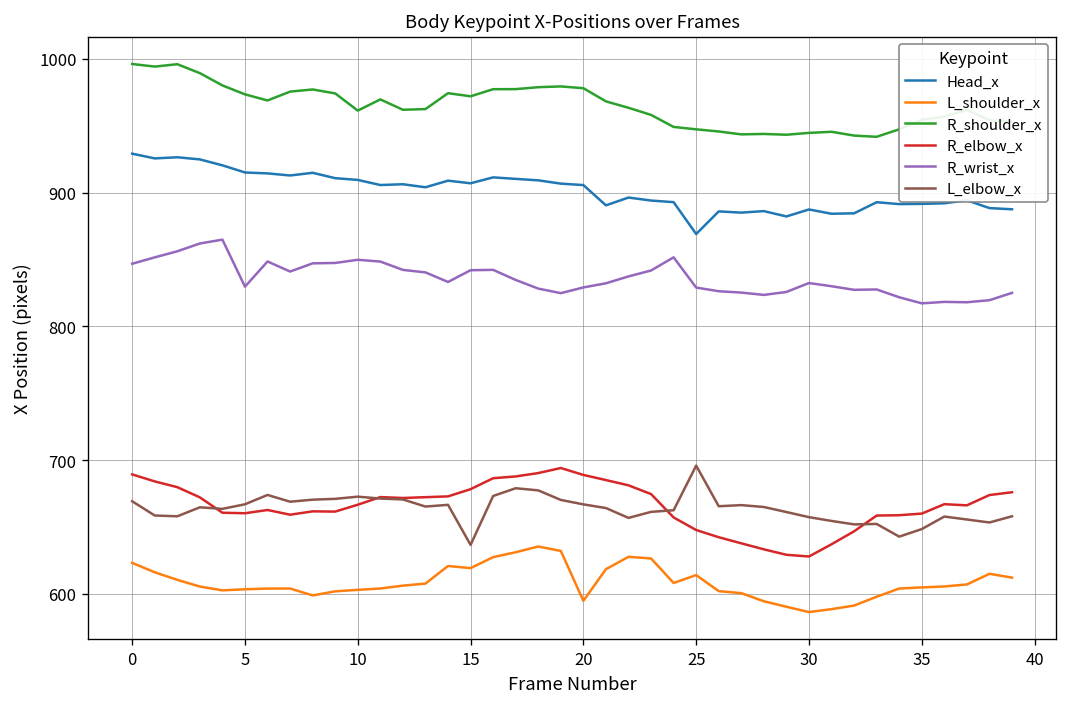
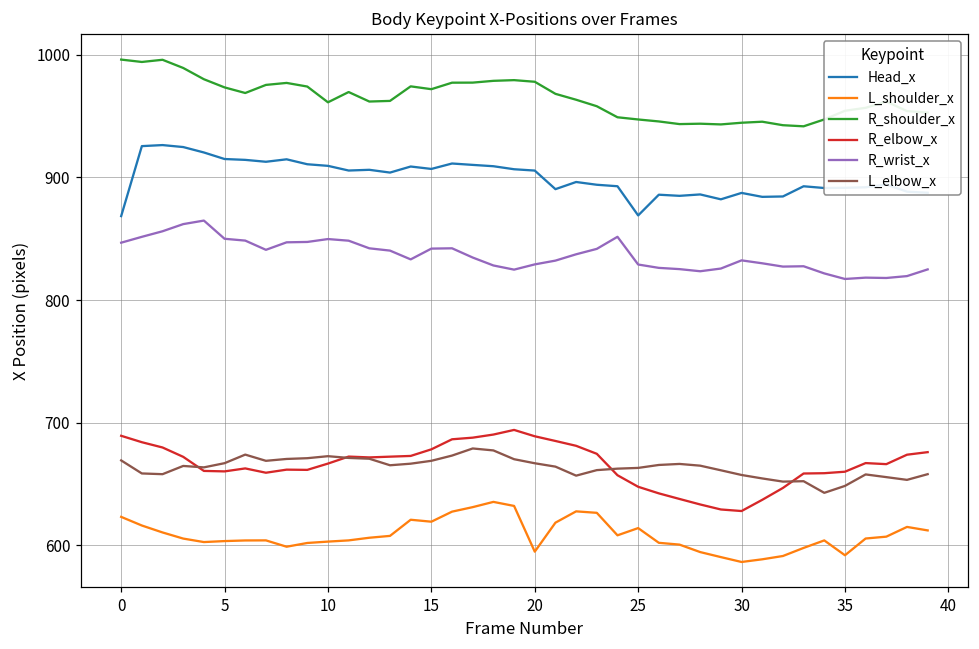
Head_x, 0: 929 -> 868
R_wrist_x, 5: 830 -> 850
L_elbow_x, 15: 637 -> 669
L_elbow_x, 25: 696 -> 663
L_shoulder_x, 35: 605 -> 592
